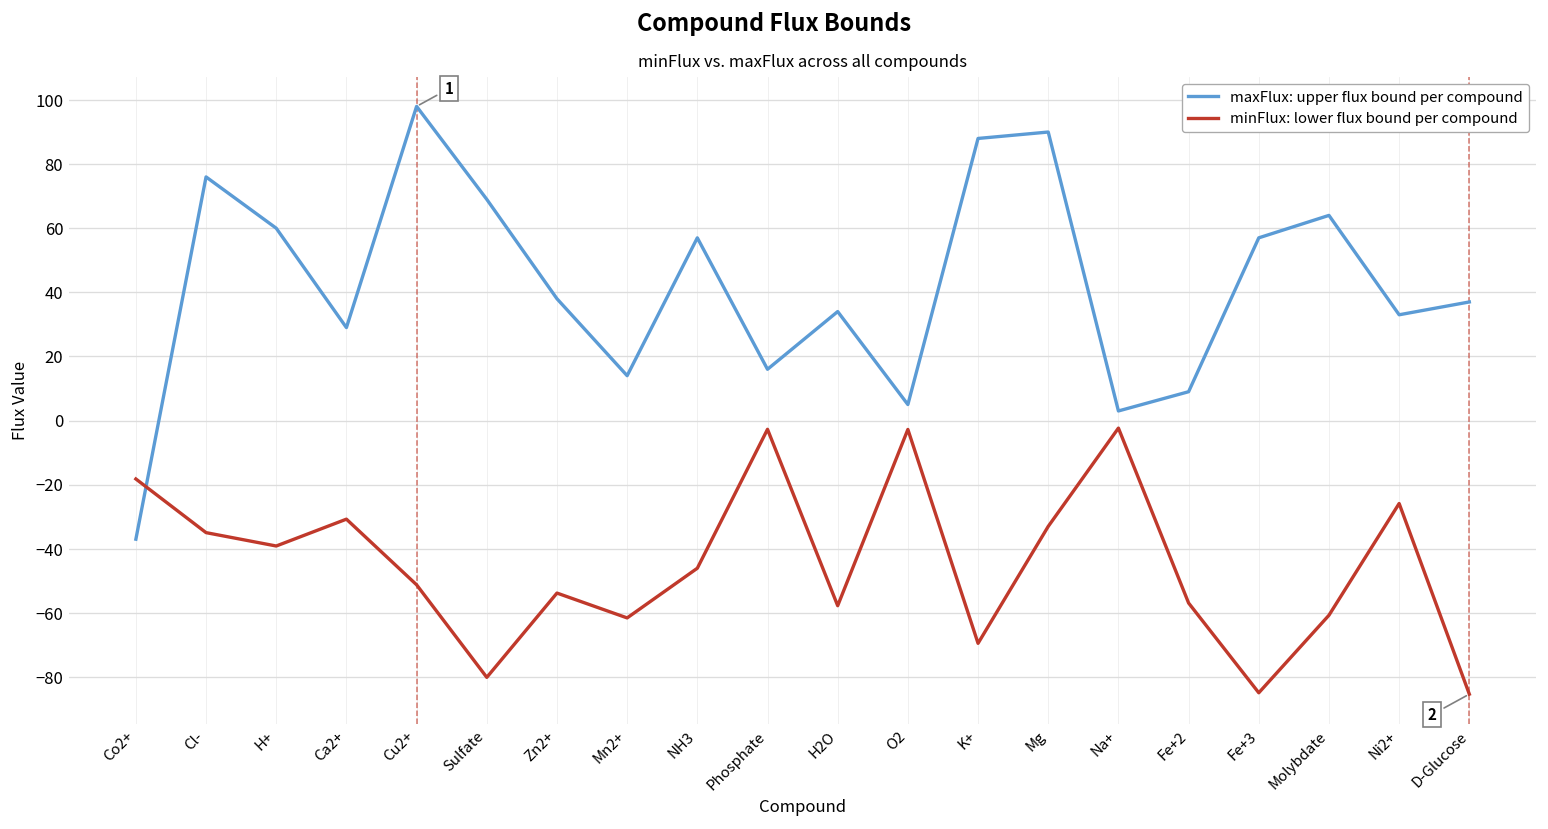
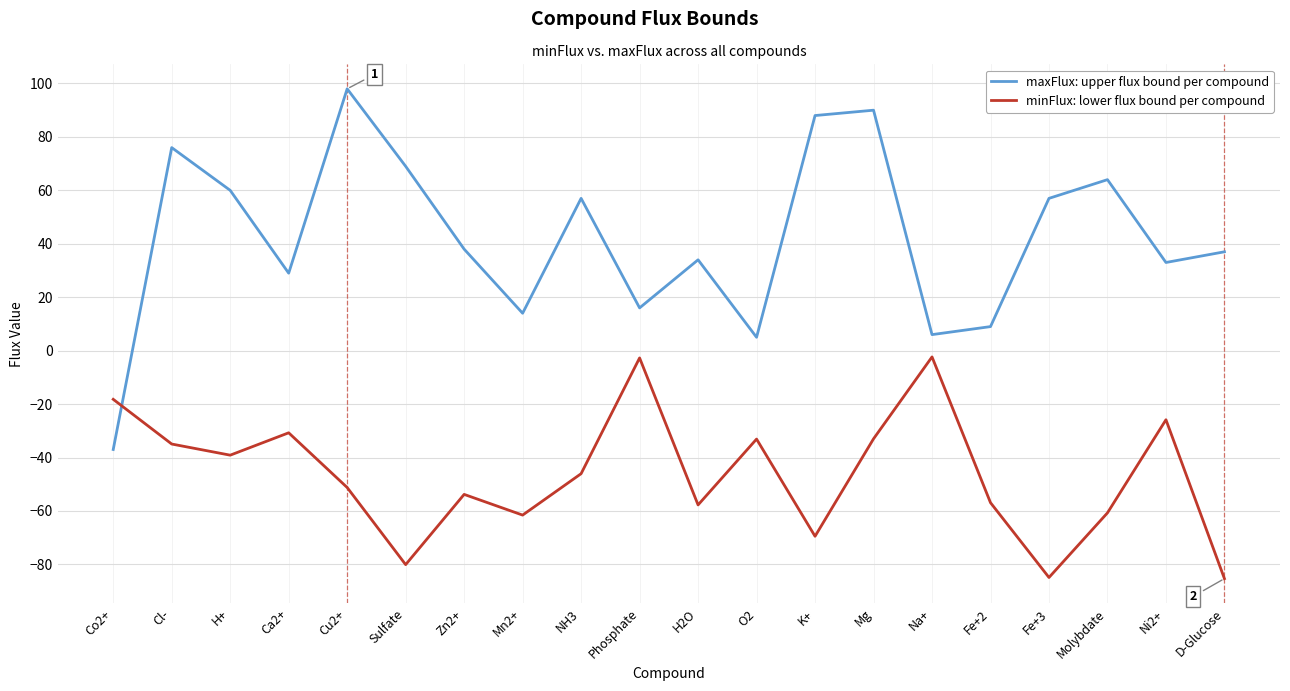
minFlux: lower flux bound per compound, O2: -3 -> -33
maxFlux: upper flux bound per compound, Na+: 3 -> 6
